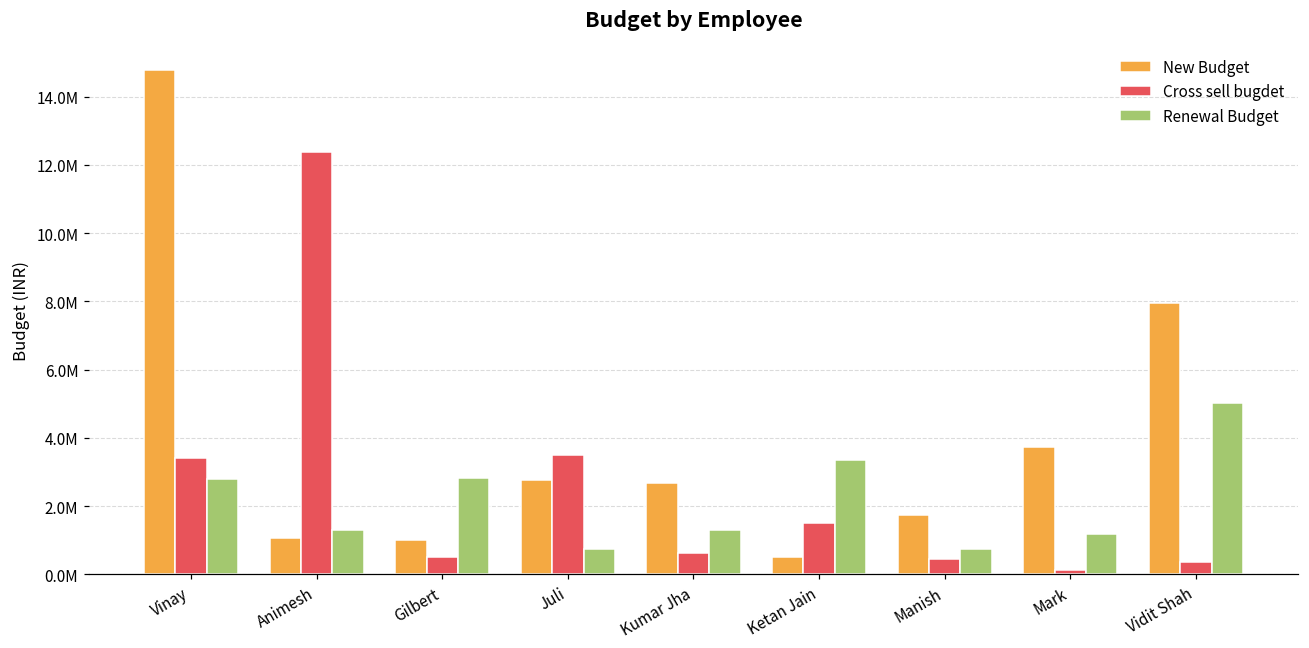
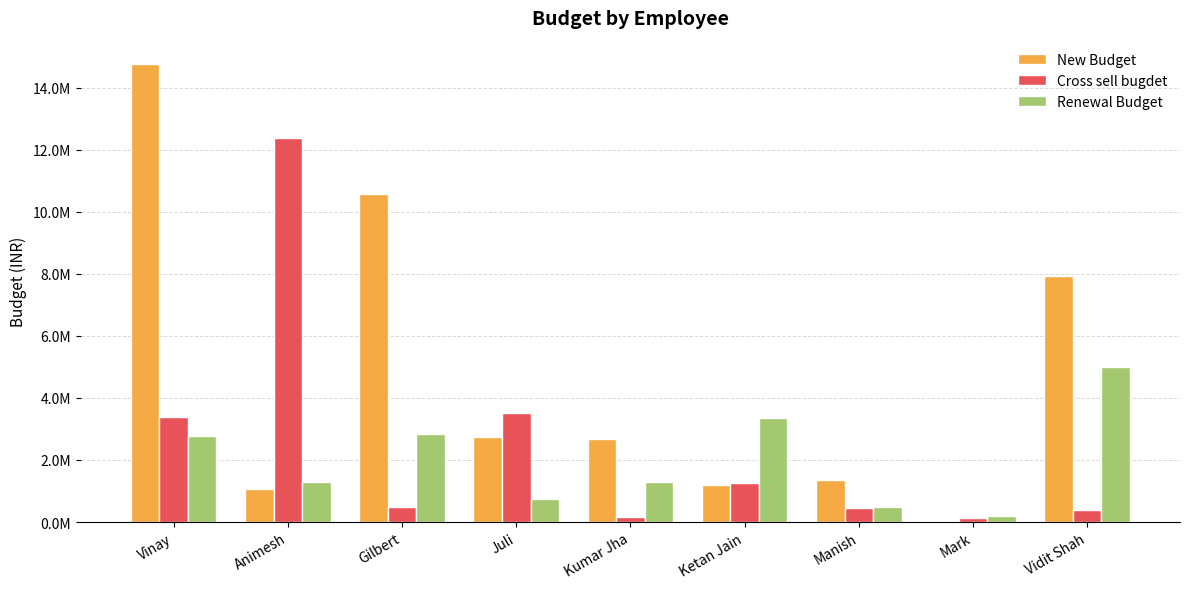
New Budget, Gilbert: 1000000 -> 10600000
Cross sell bugdet, Kumar Jha: 600000 -> 200000
New Budget, Ketan Jain: 500000 -> 1200000
Cross sell bugdet, Ketan Jain: 1500000 -> 1300000
New Budget, Manish: 1700000 -> 1400000
Renewal Budget, Manish: 800000 -> 500000
New Budget, Mark: 3700000 -> 0
Renewal Budget, Mark: 1200000 -> 200000
